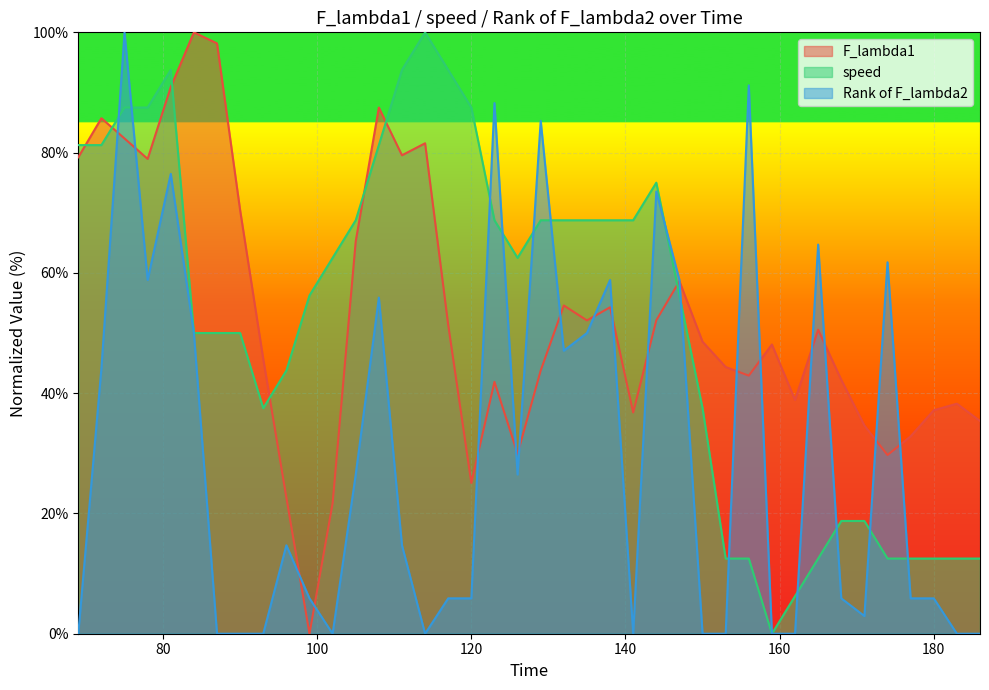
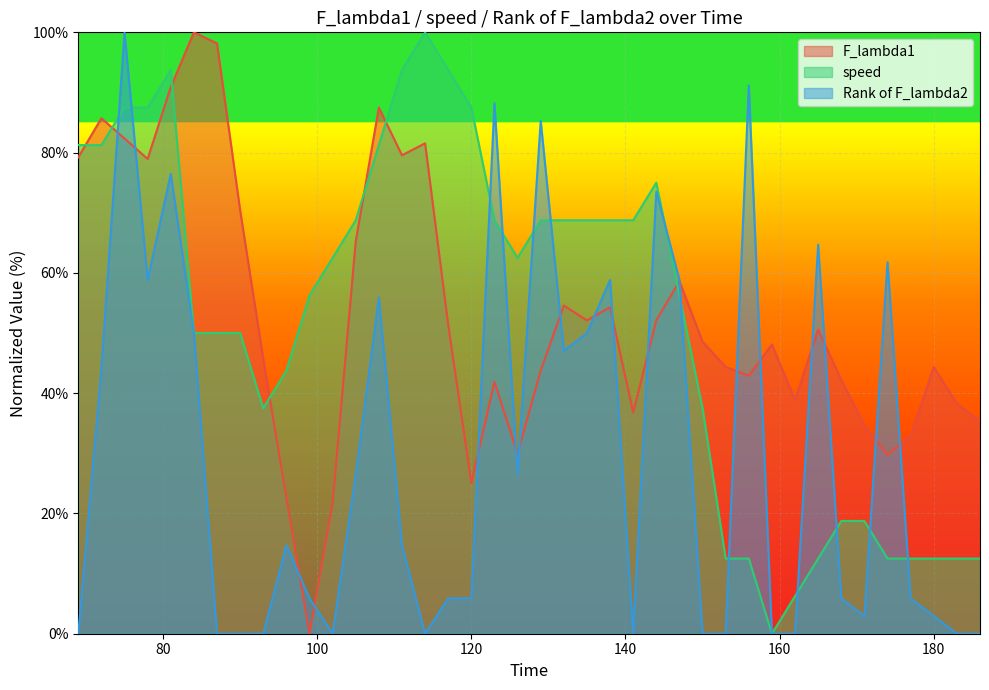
F_lambda1, 180: 37% -> 44%
Rank of F_lambda2, 180: 6% -> 3%
